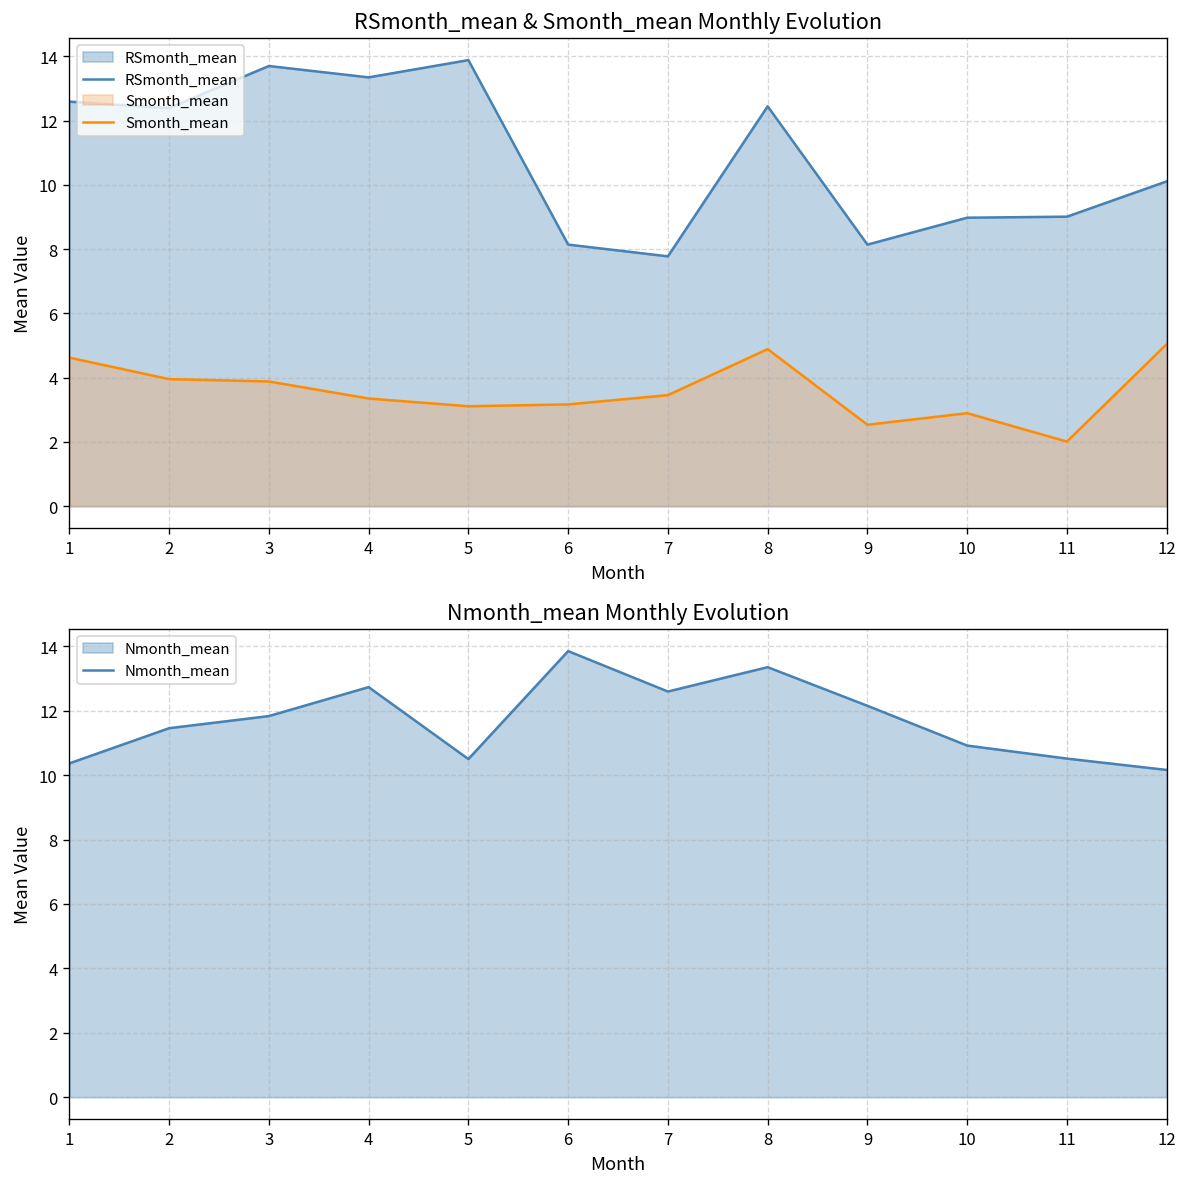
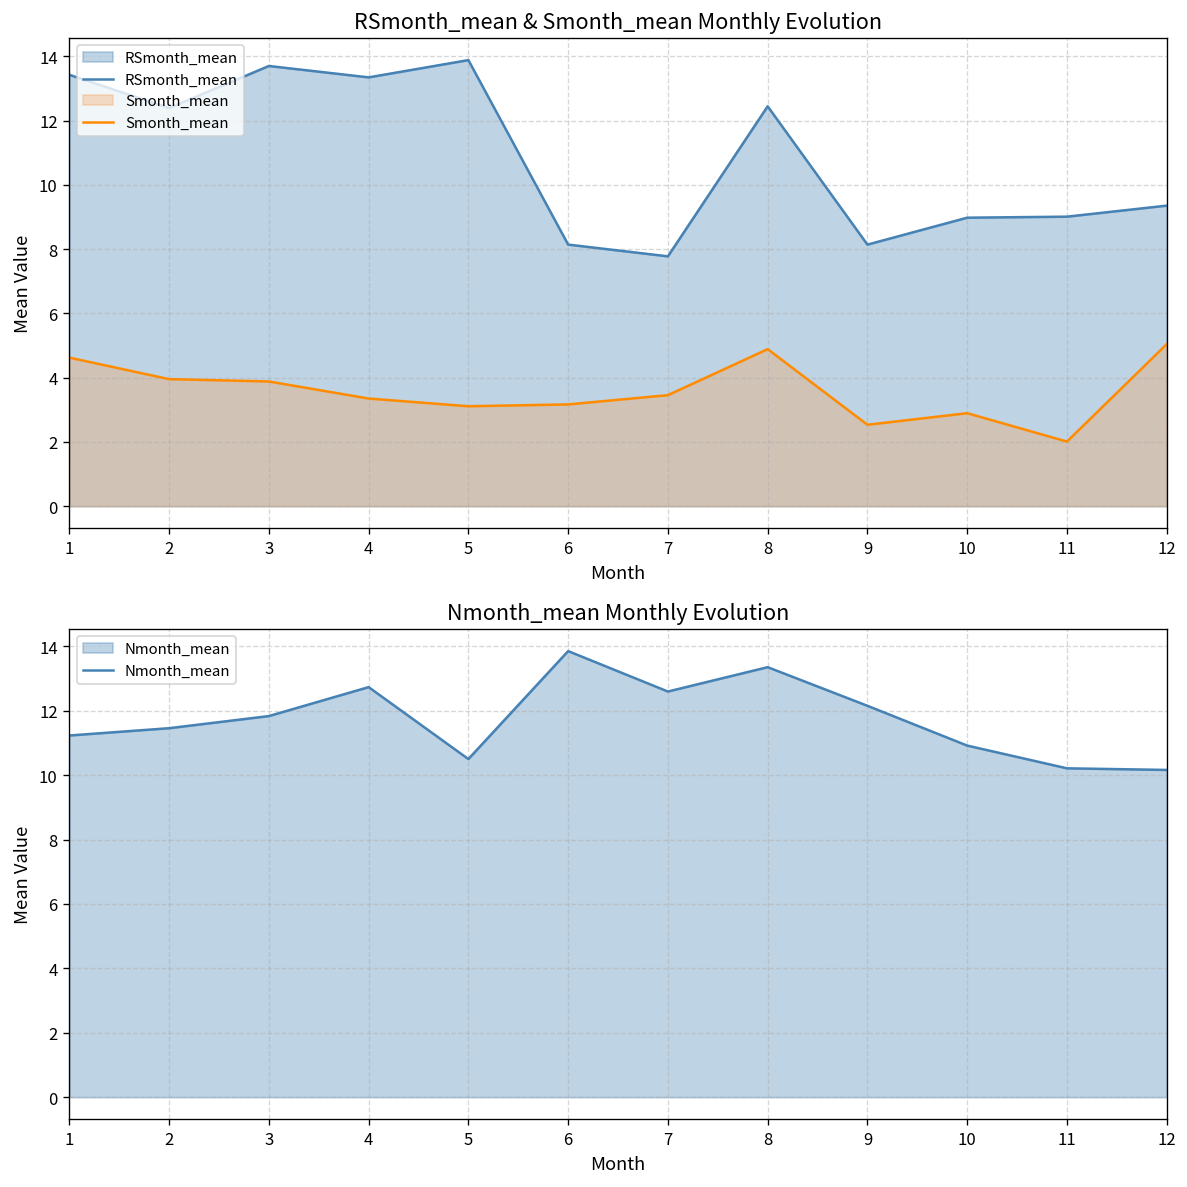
RSmonth_mean & Smonth_mean Monthly Evolution, RSmonth_mean, 1: 12.6 -> 13.4
RSmonth_mean & Smonth_mean Monthly Evolution, RSmonth_mean, 12: 10.1 -> 9.4
Nmonth_mean Monthly Evolution, 1: 10.4 -> 11.2
Nmonth_mean Monthly Evolution, 11: 10.5 -> 10.2
